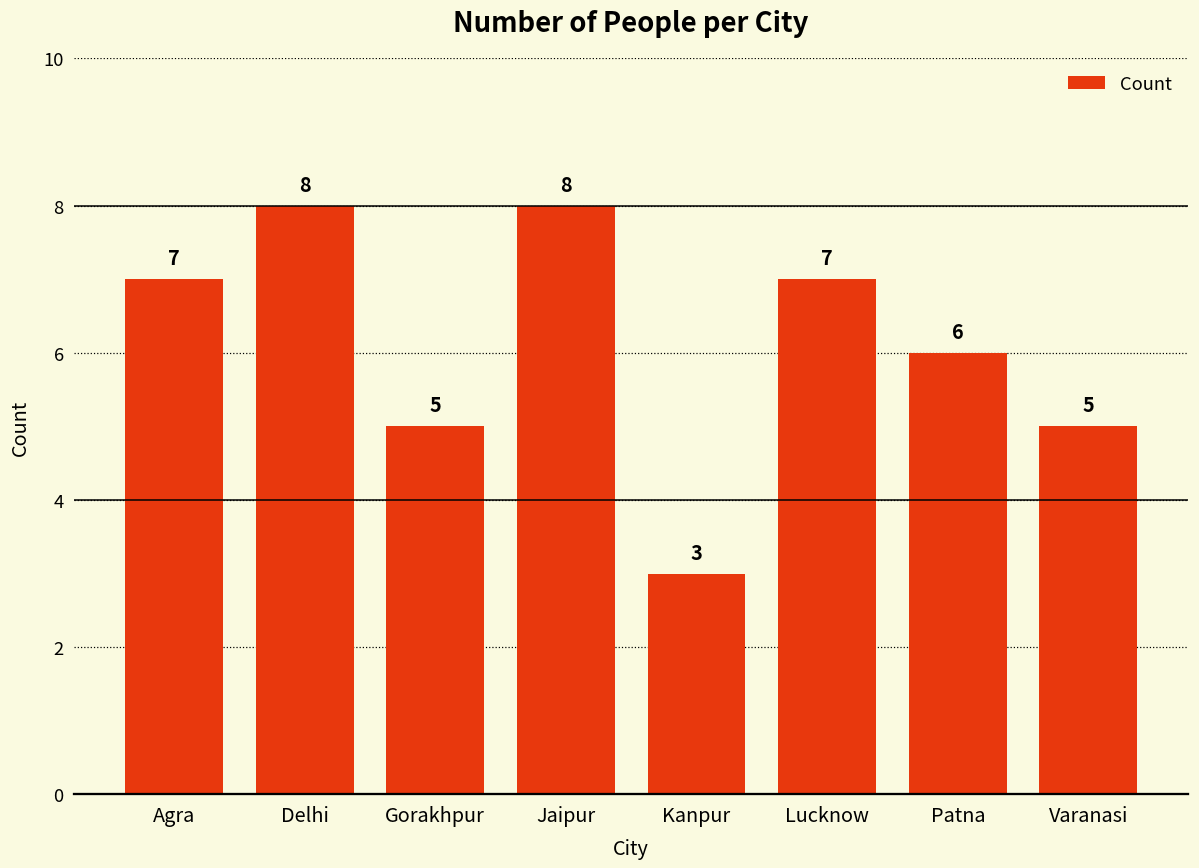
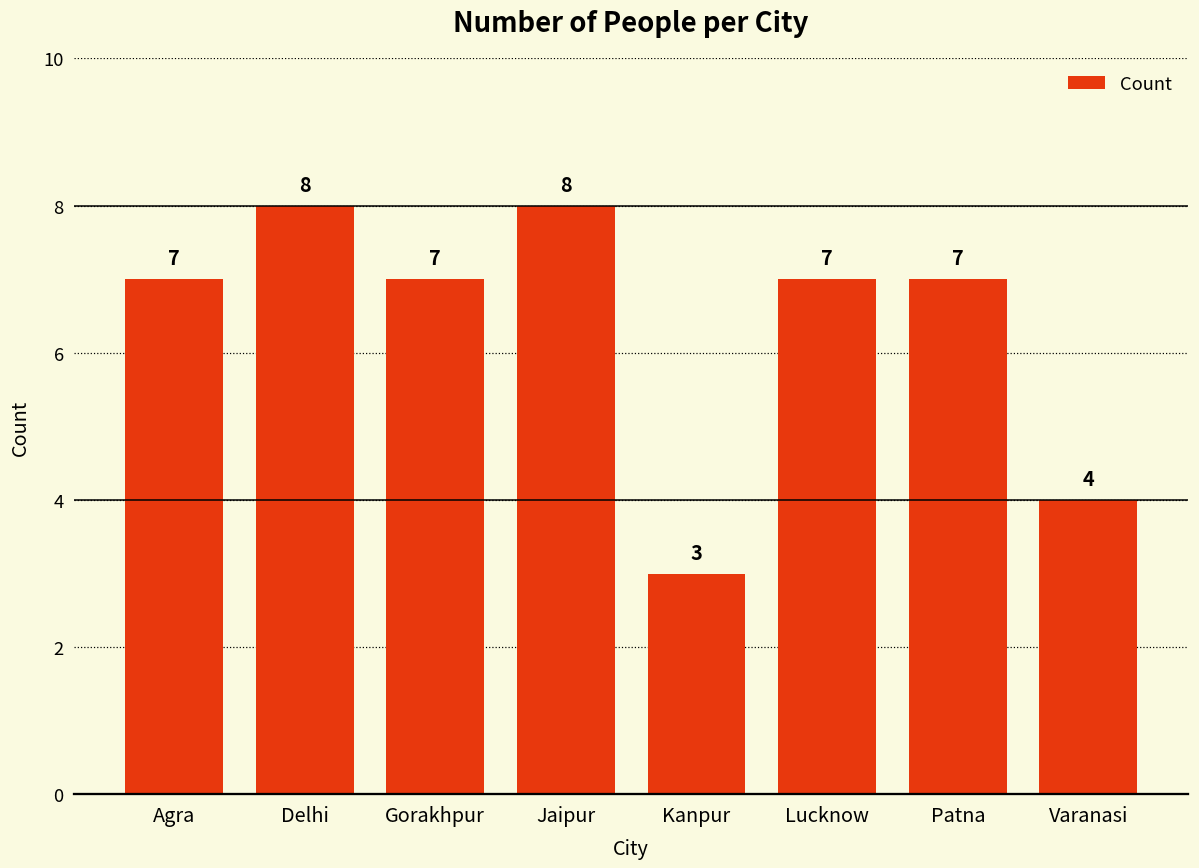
Gorakhpur: 5 -> 7
Patna: 6 -> 7
Varanasi: 5 -> 4
